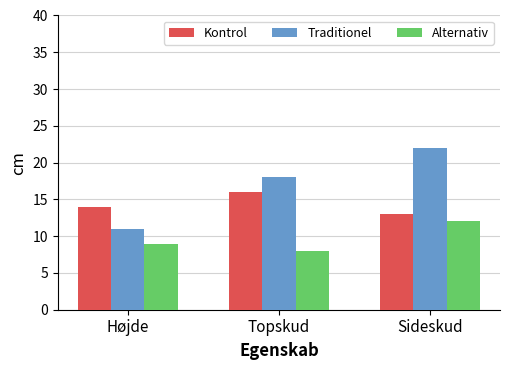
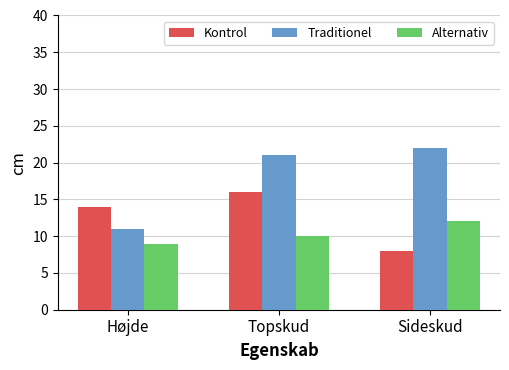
Traditionel, Topskud: 18 -> 21
Alternativ, Topskud: 8 -> 10
Kontrol, Sideskud: 13 -> 8
